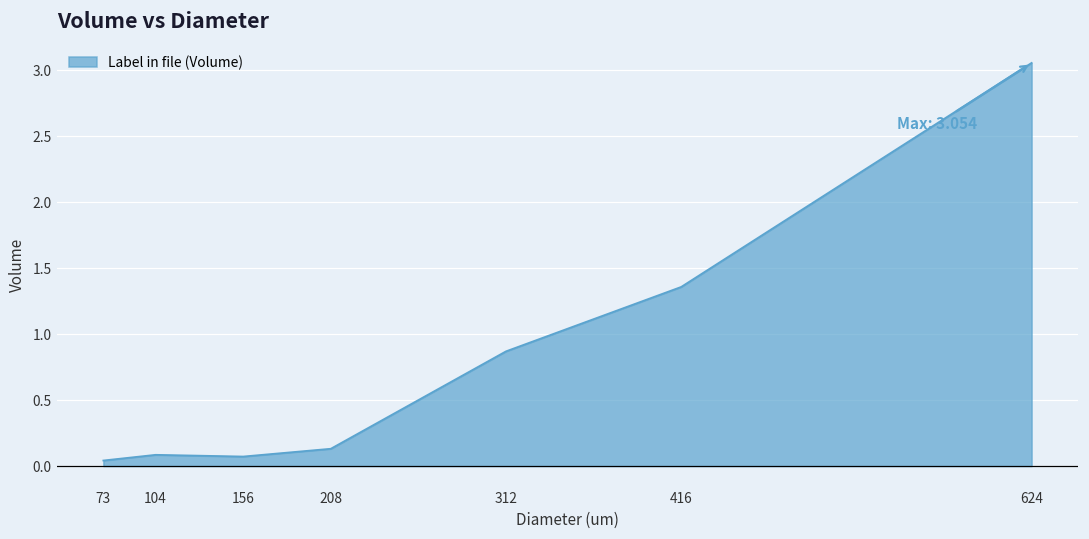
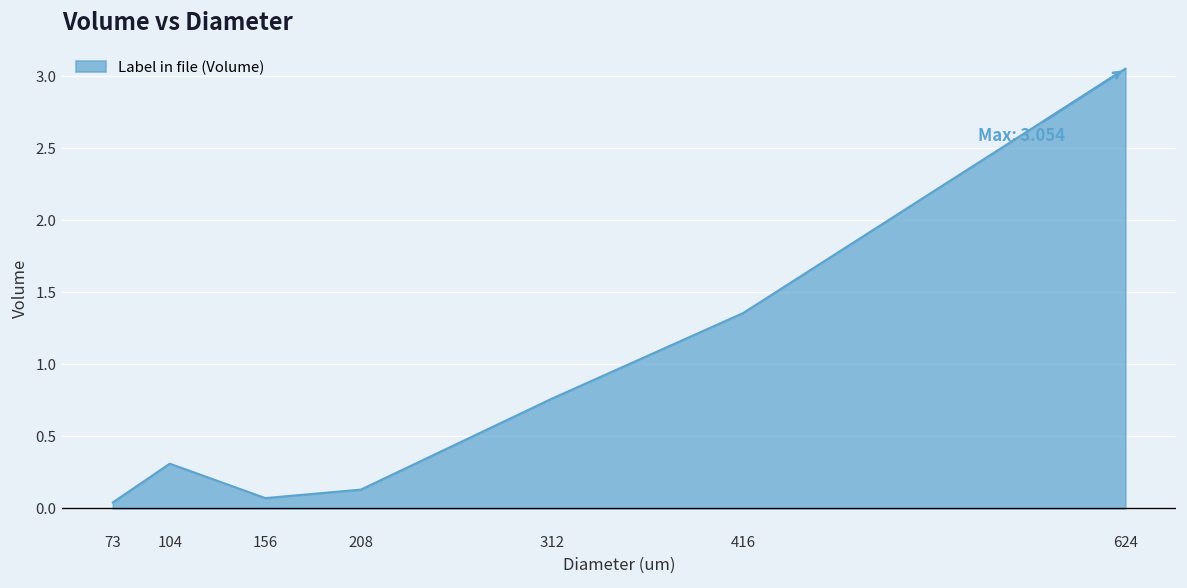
104: 0.09 -> 0.31
312: 0.87 -> 0.76
